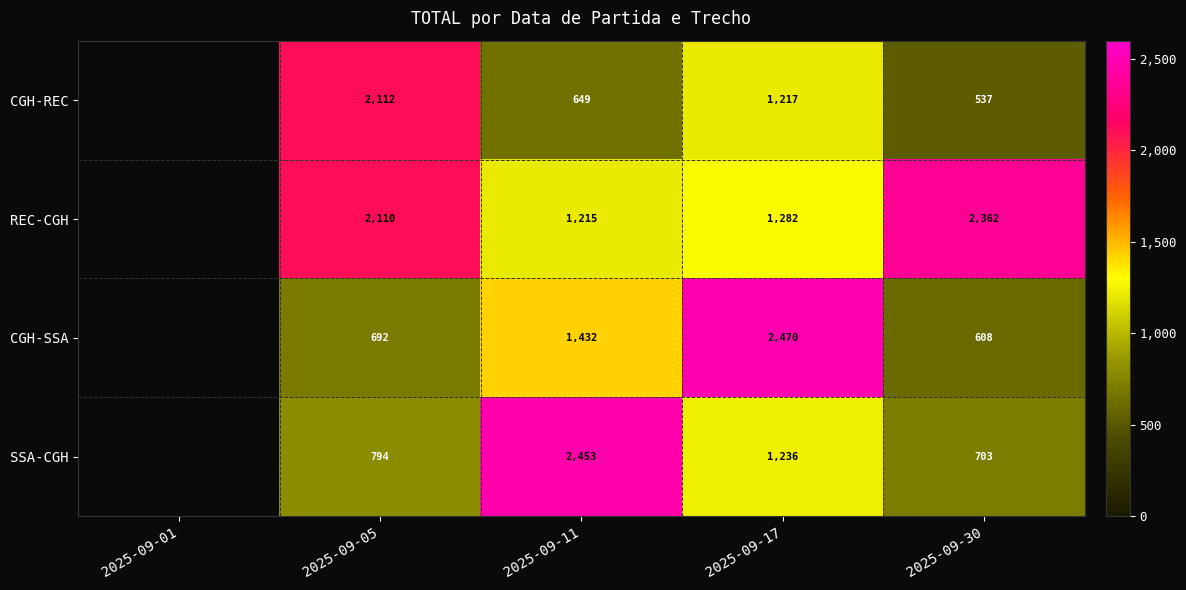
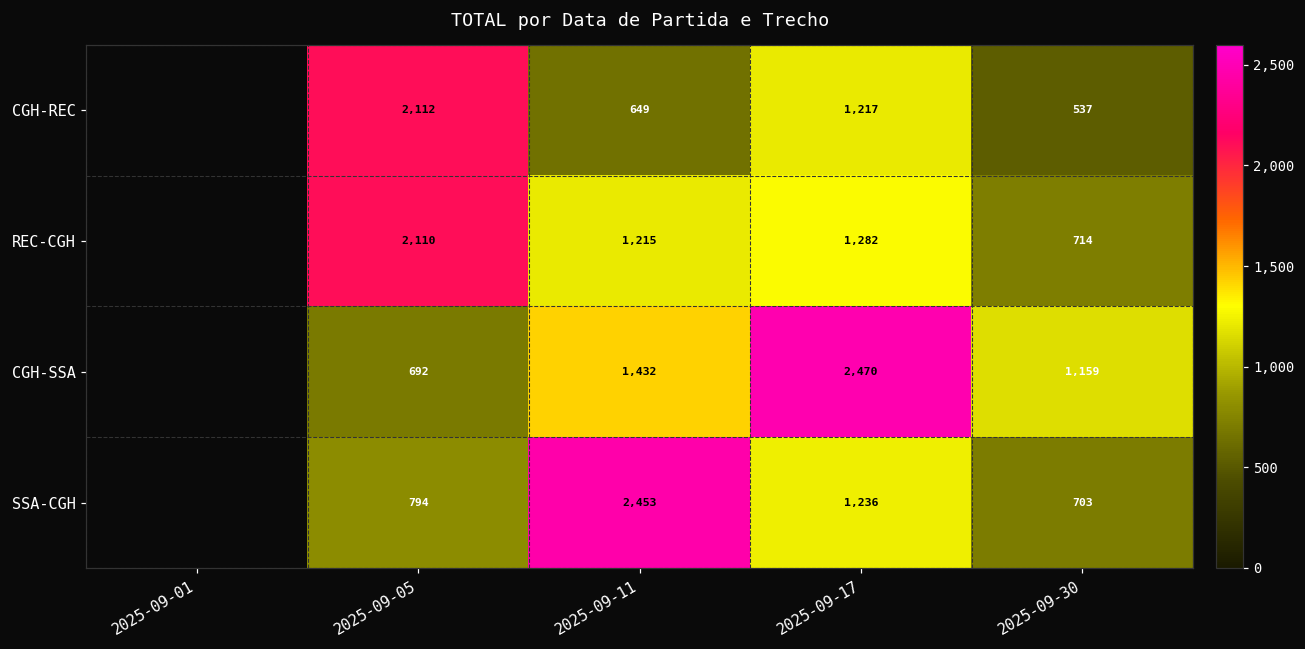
REC-CGH, 2025-09-30: 2,362 -> 714
CGH-SSA, 2025-09-30: 608 -> 1,159
